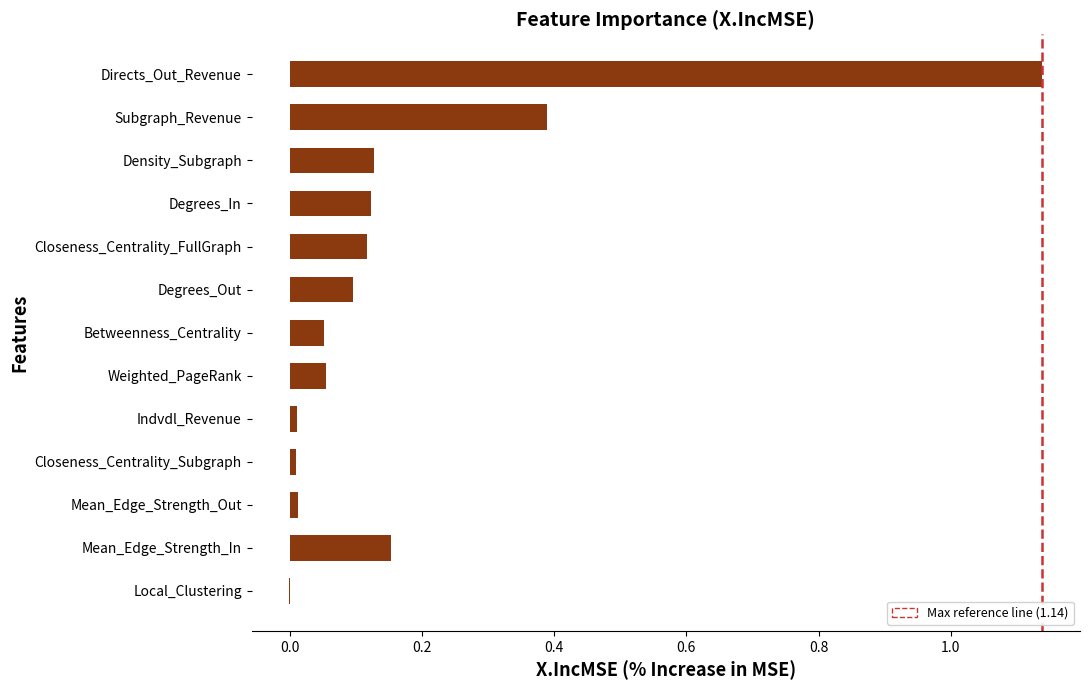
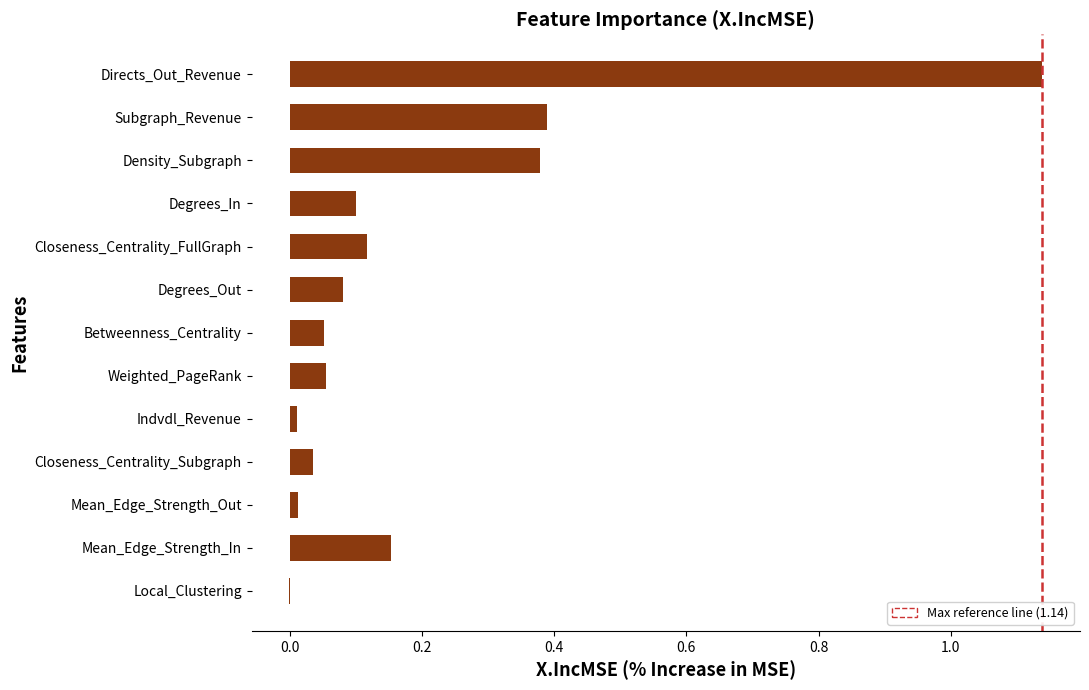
Density_Subgraph: 0.13 -> 0.38
Degrees_In: 0.12 -> 0.10
Degrees_Out: 0.10 -> 0.08
Closeness_Centrality_Subgraph: 0.01 -> 0.04
